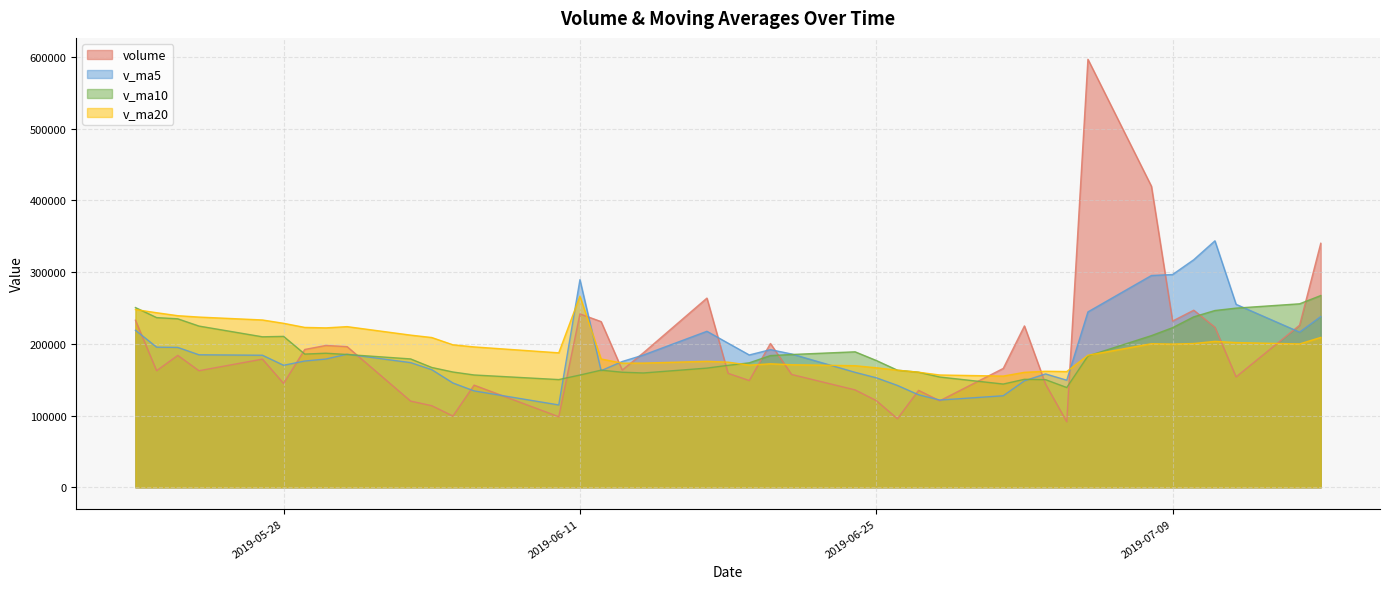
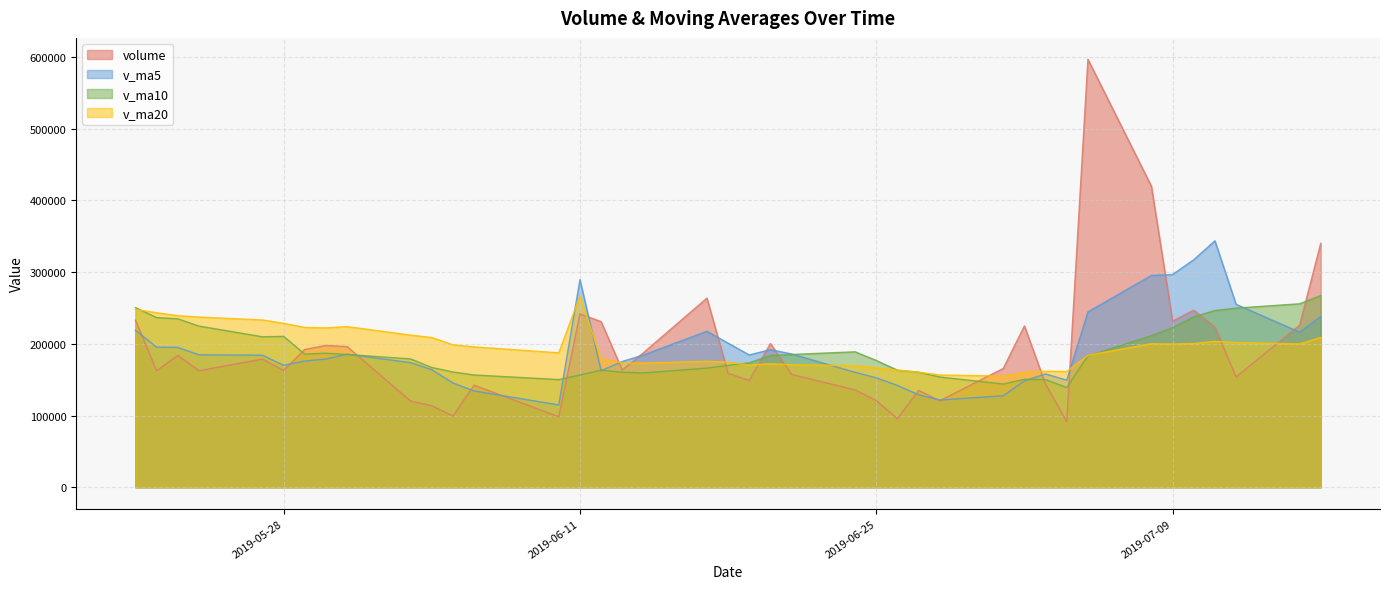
volume, 2019-05-28: 140000 -> 160000
